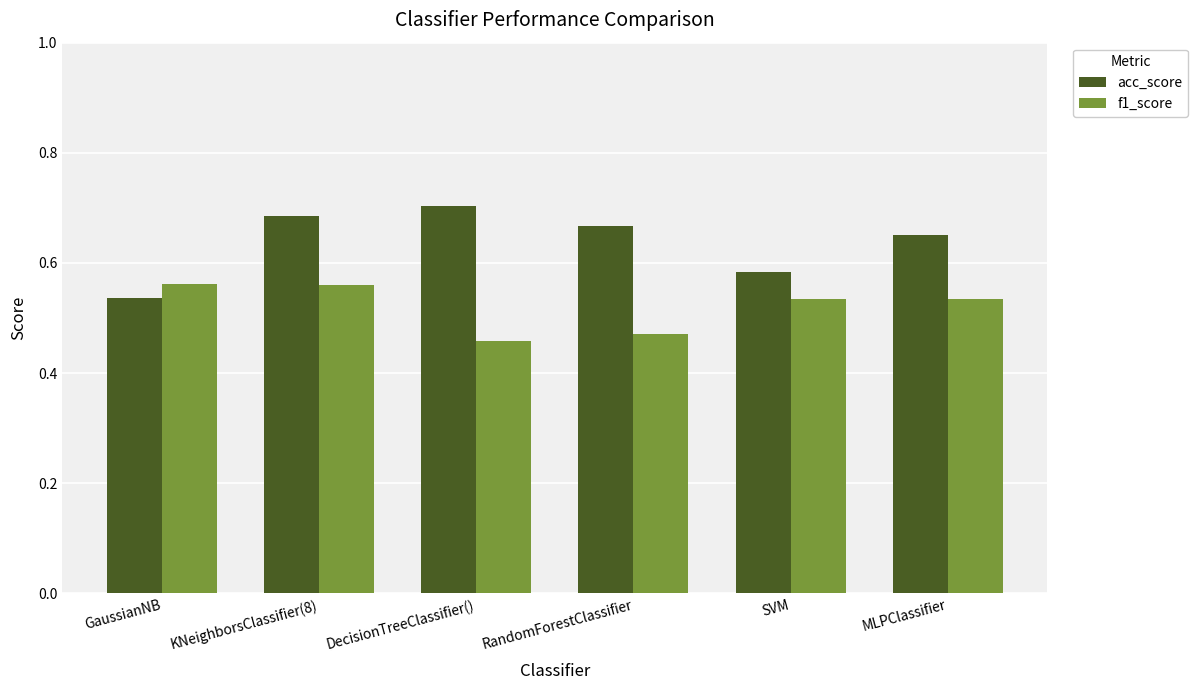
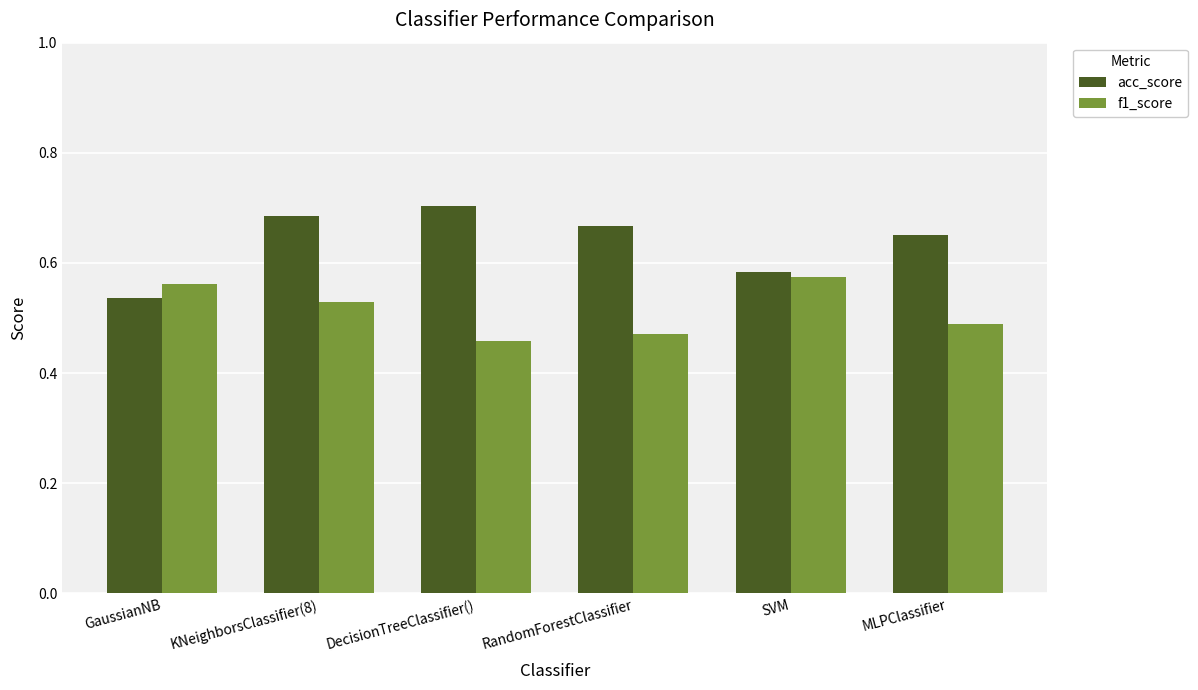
f1_score, KNeighborsClassifier(8): 0.56 -> 0.53
f1_score, SVM: 0.54 -> 0.57
f1_score, MLPClassifier: 0.53 -> 0.49
